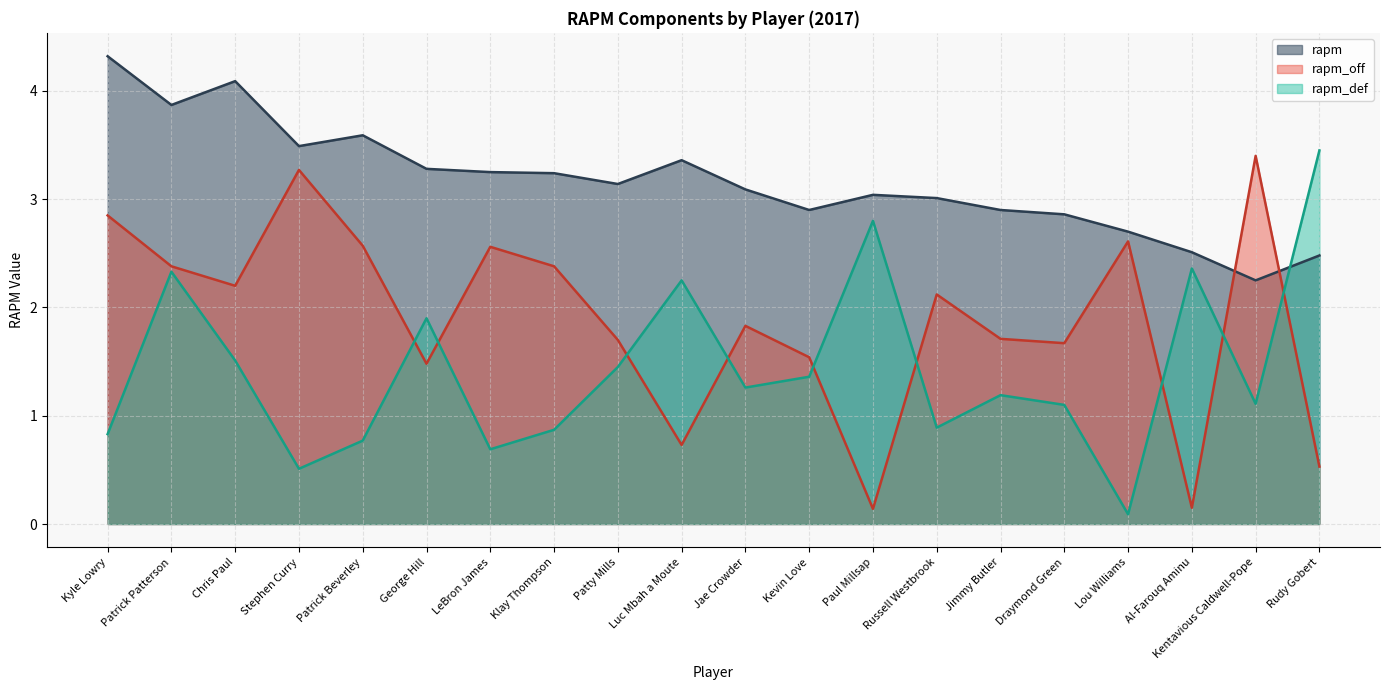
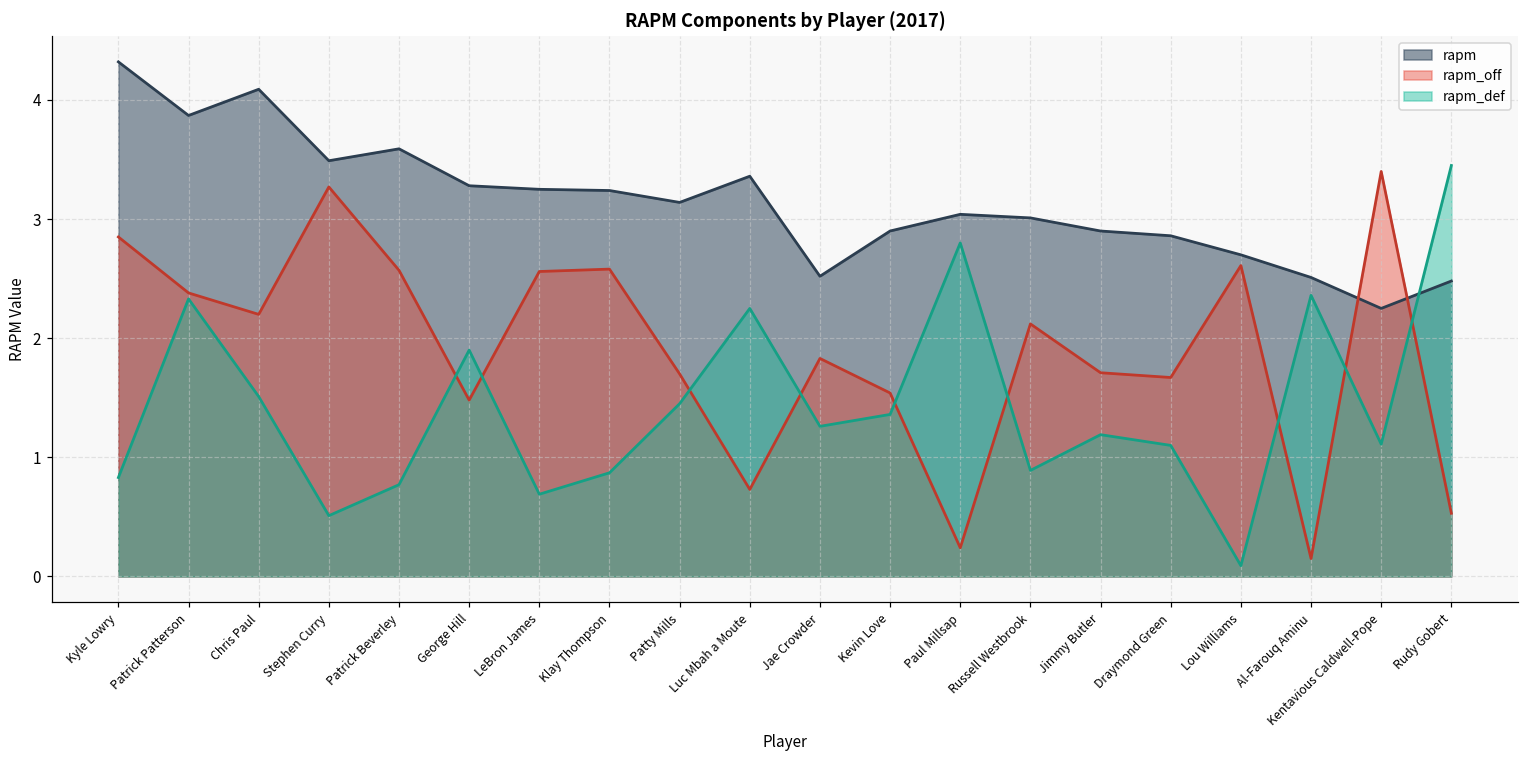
rapm_off, Klay Thompson: 2.38 -> 2.58
rapm, Jae Crowder: 3.09 -> 2.52
rapm_off, Paul Millsap: 0.14 -> 0.24
